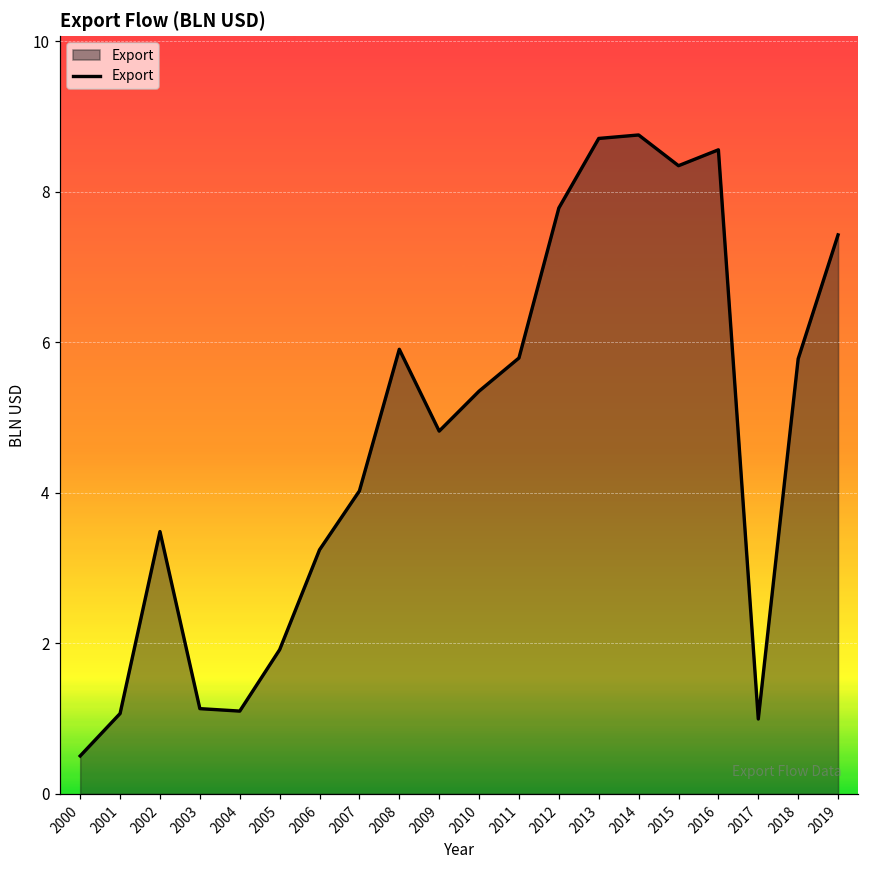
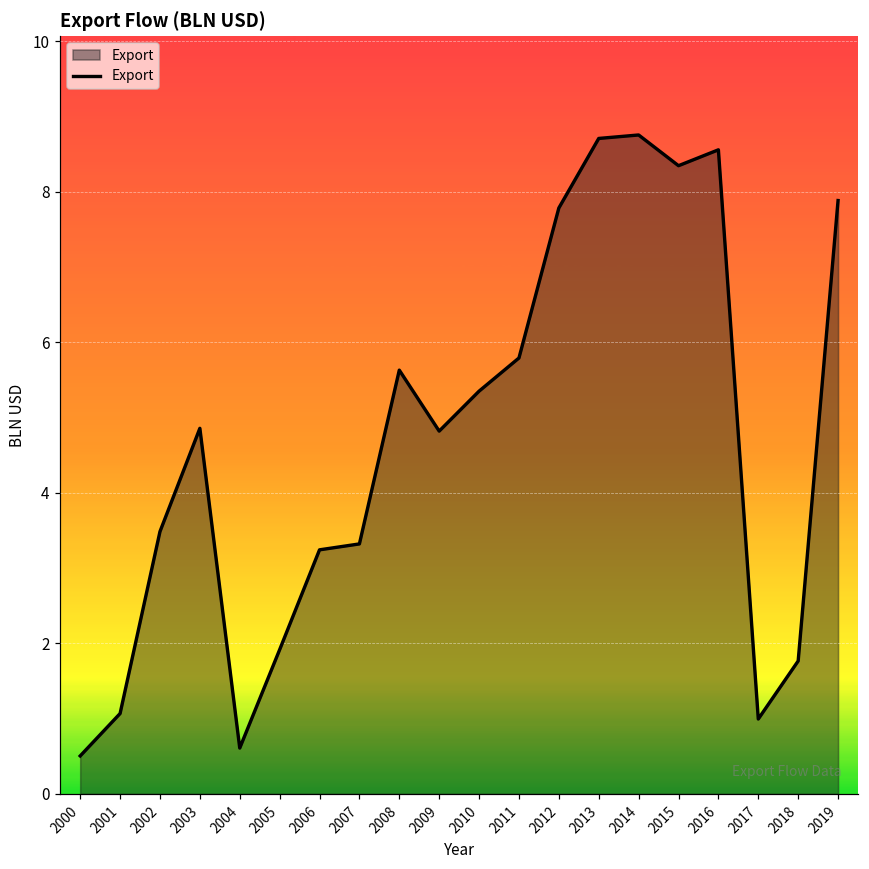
2003: 1.1 -> 4.9
2004: 1.1 -> 0.6
2007: 4.0 -> 3.3
2008: 5.9 -> 5.6
2018: 5.8 -> 1.8
2019: 7.4 -> 7.9
